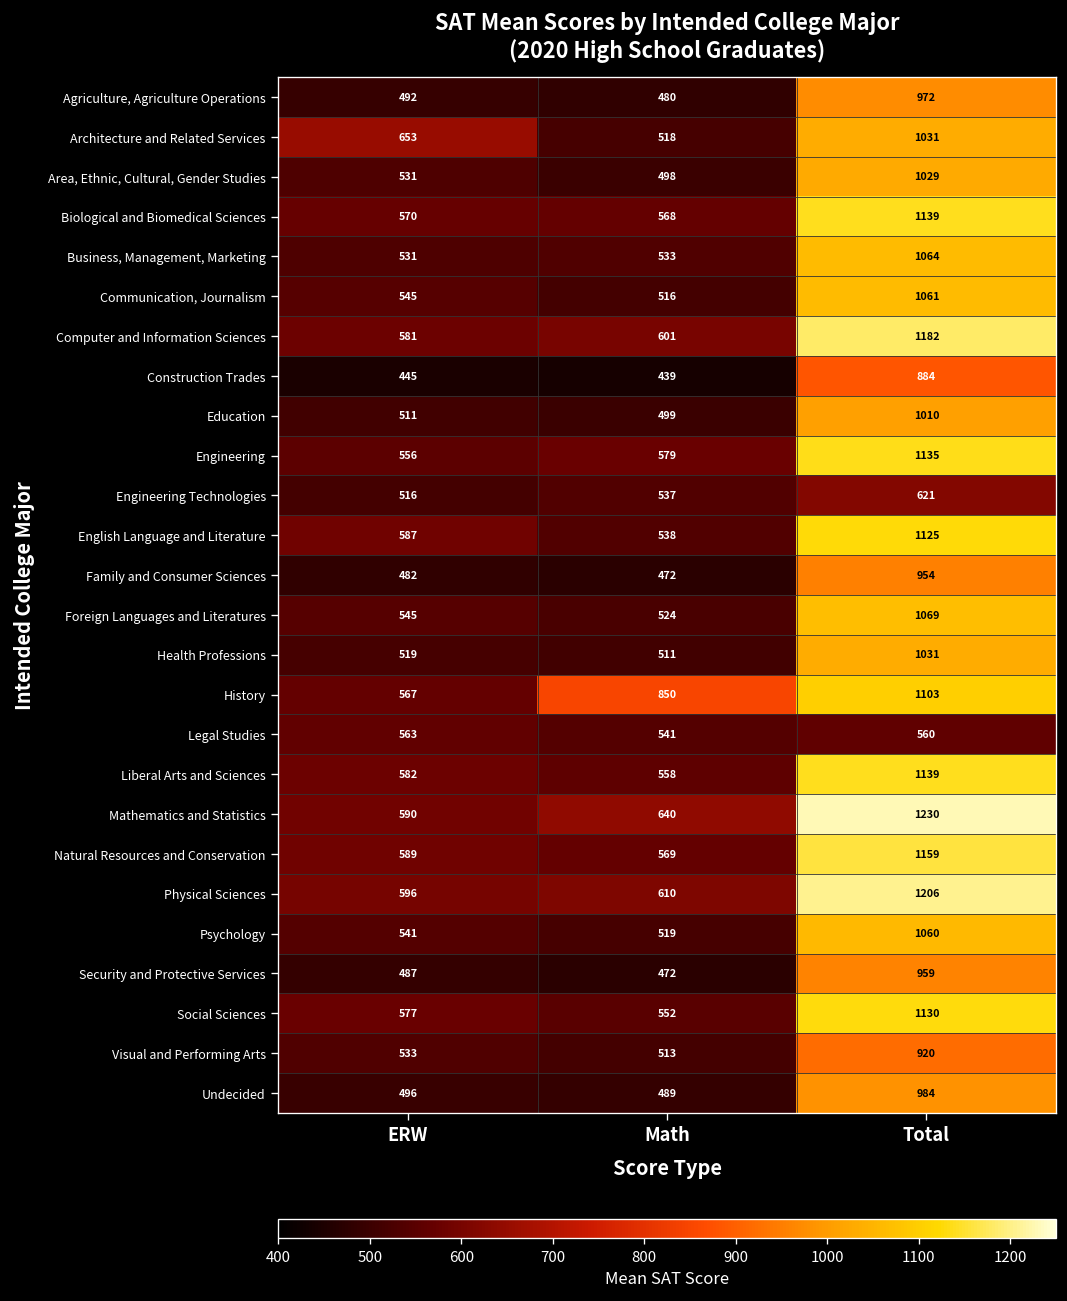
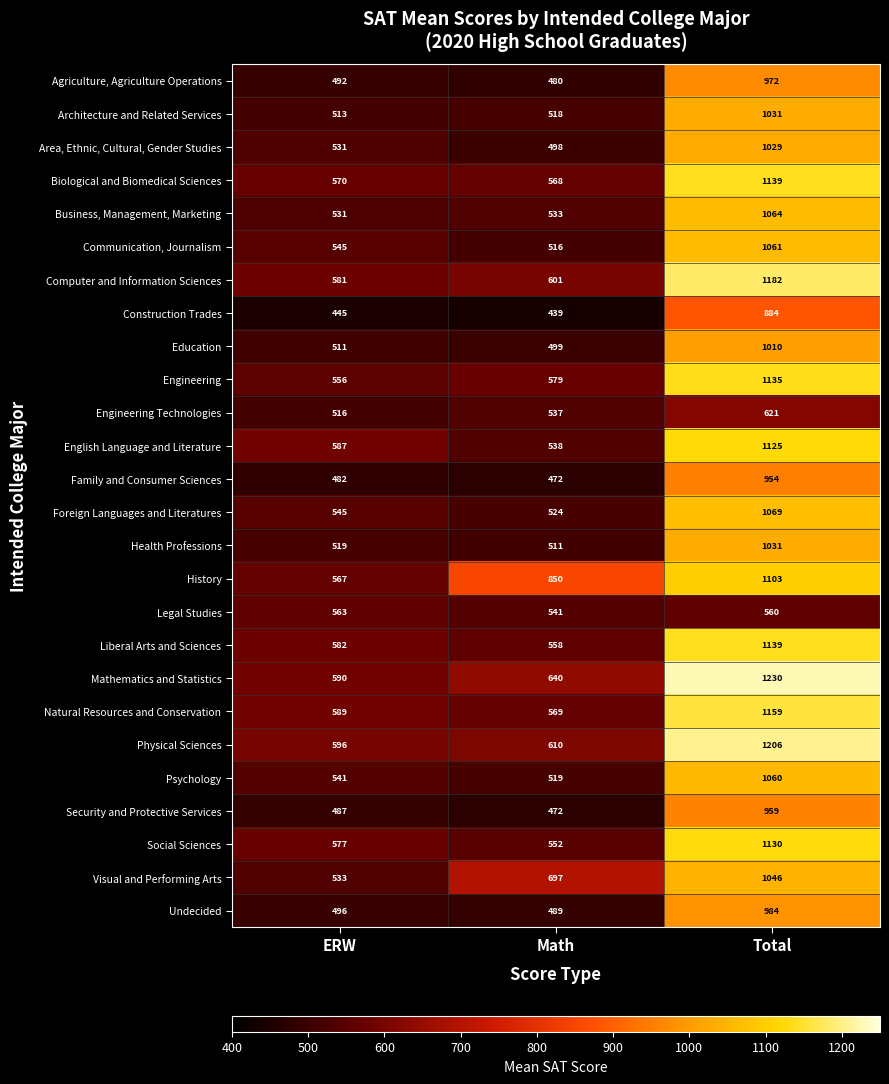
Architecture and Related Services, ERW: 653 -> 513
Visual and Performing Arts, Math: 513 -> 697
Visual and Performing Arts, Total: 920 -> 1046
